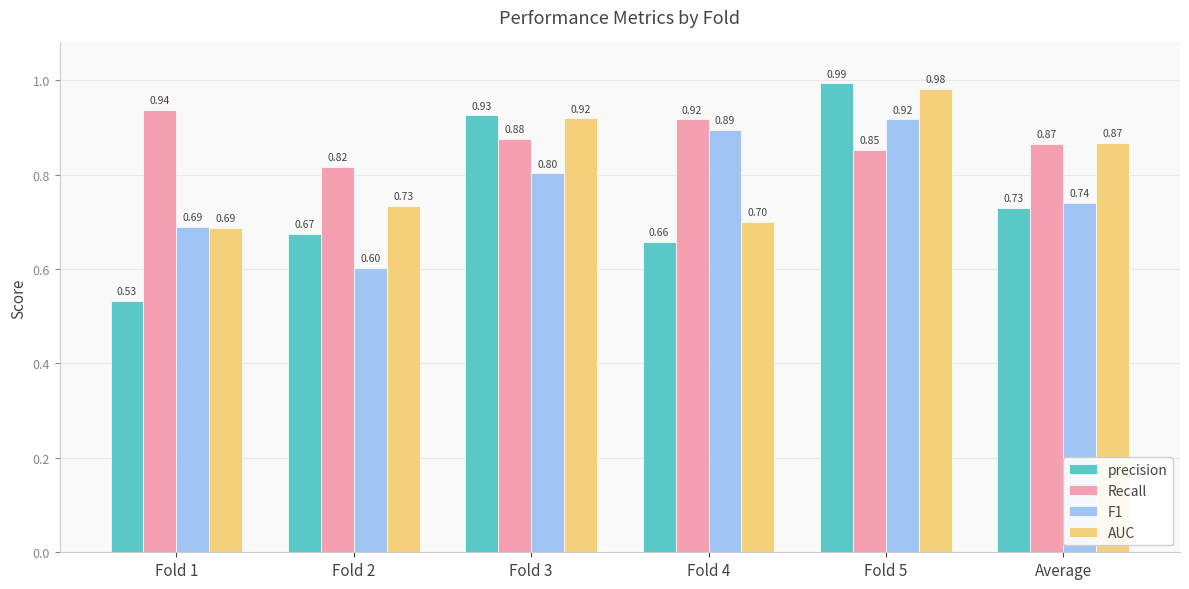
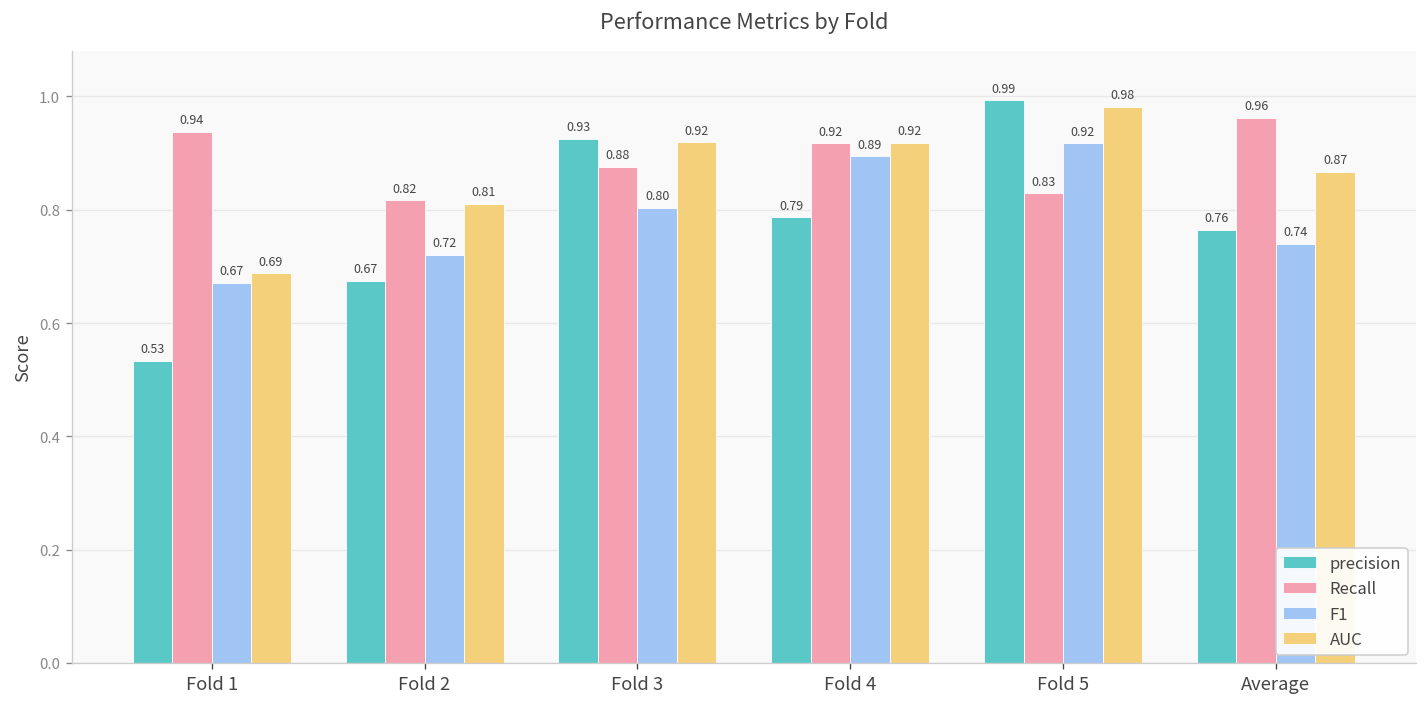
F1, Fold 1: 0.69 -> 0.67
F1, Fold 2: 0.60 -> 0.72
AUC, Fold 2: 0.73 -> 0.81
precision, Fold 4: 0.66 -> 0.79
AUC, Fold 4: 0.70 -> 0.92
Recall, Fold 5: 0.85 -> 0.83
precision, Average: 0.73 -> 0.76
Recall, Average: 0.87 -> 0.96
